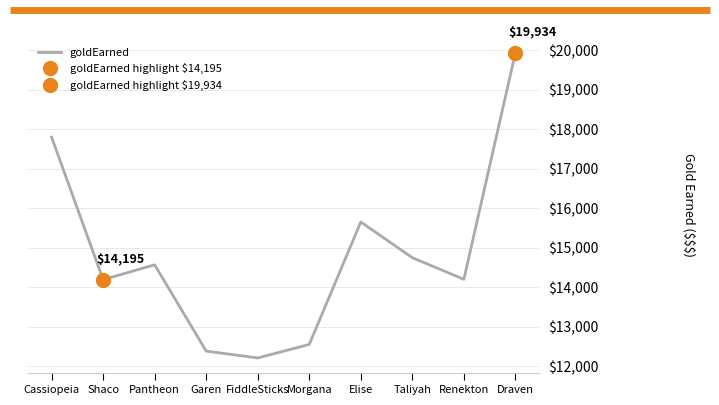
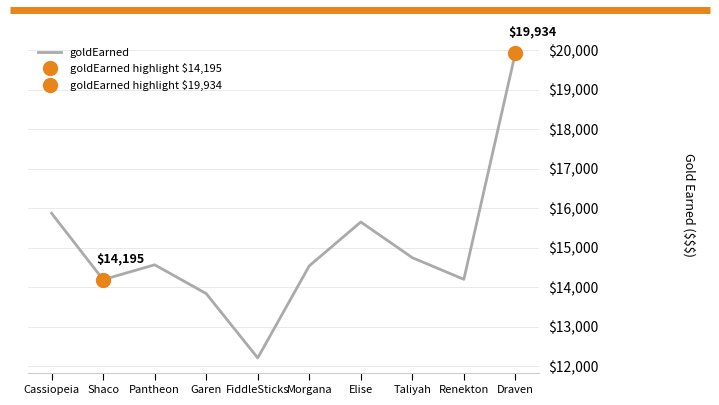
goldEarned, Cassiopeia: $17,800 -> $15,900
goldEarned, Garen: $12,400 -> $13,800
goldEarned, Morgana: $12,600 -> $14,500
